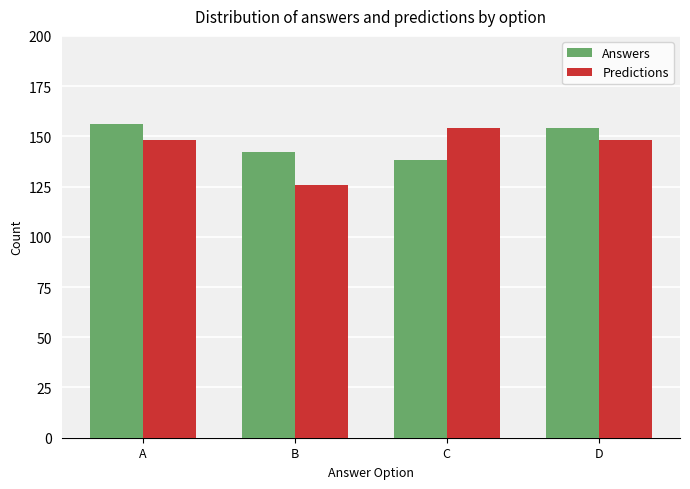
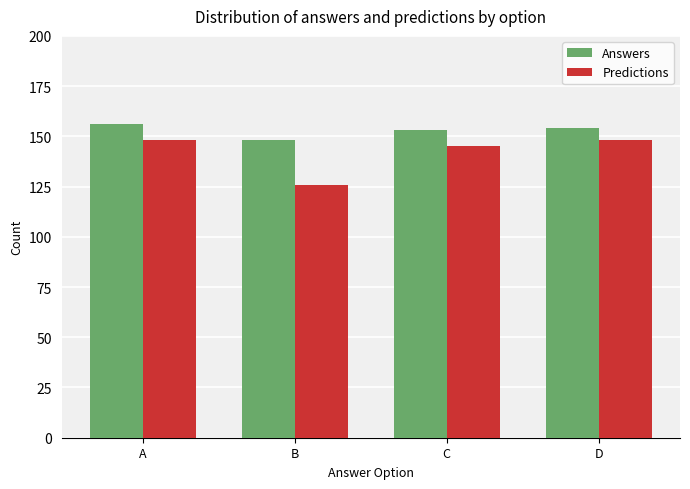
Answers, B: 142 -> 148
Answers, C: 138 -> 153
Predictions, C: 154 -> 145
